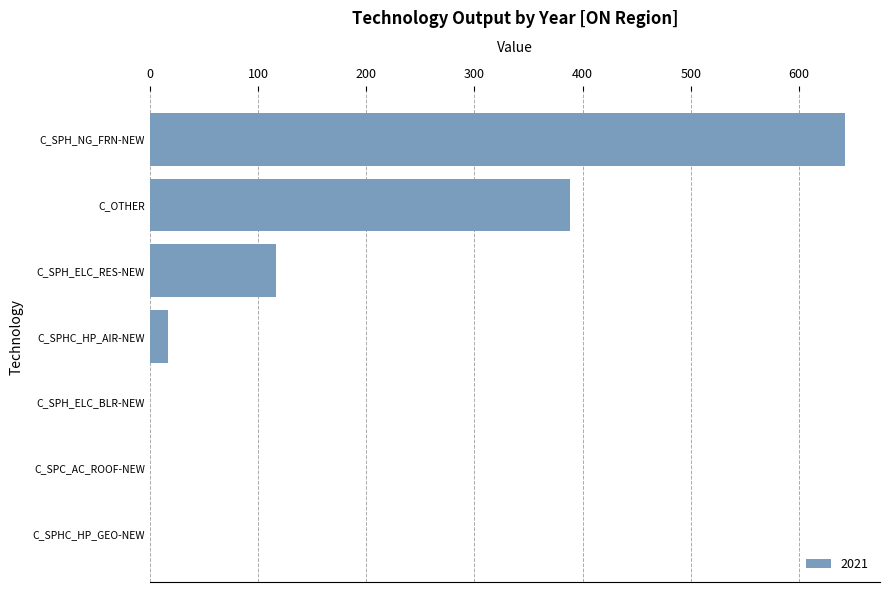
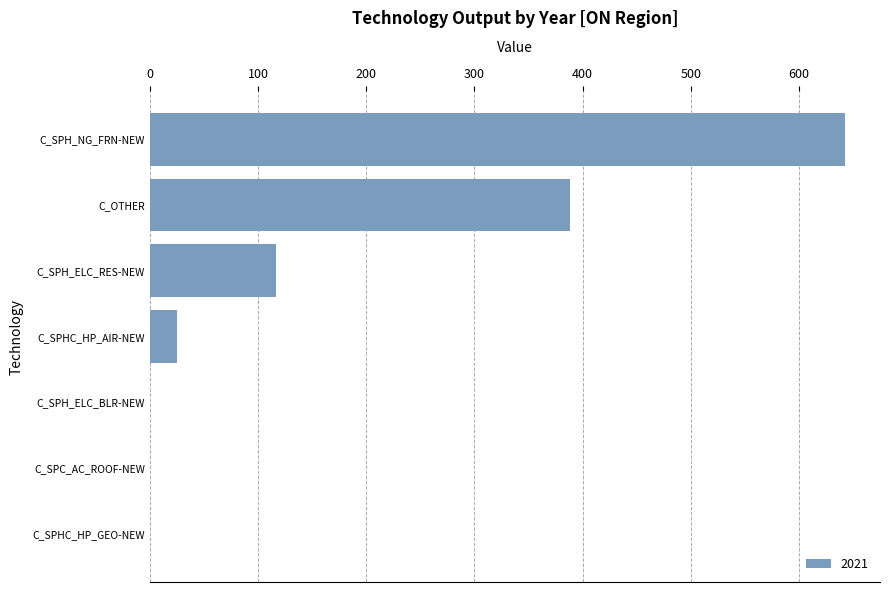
C_SPHC_HP_AIR-NEW: 17 -> 25
